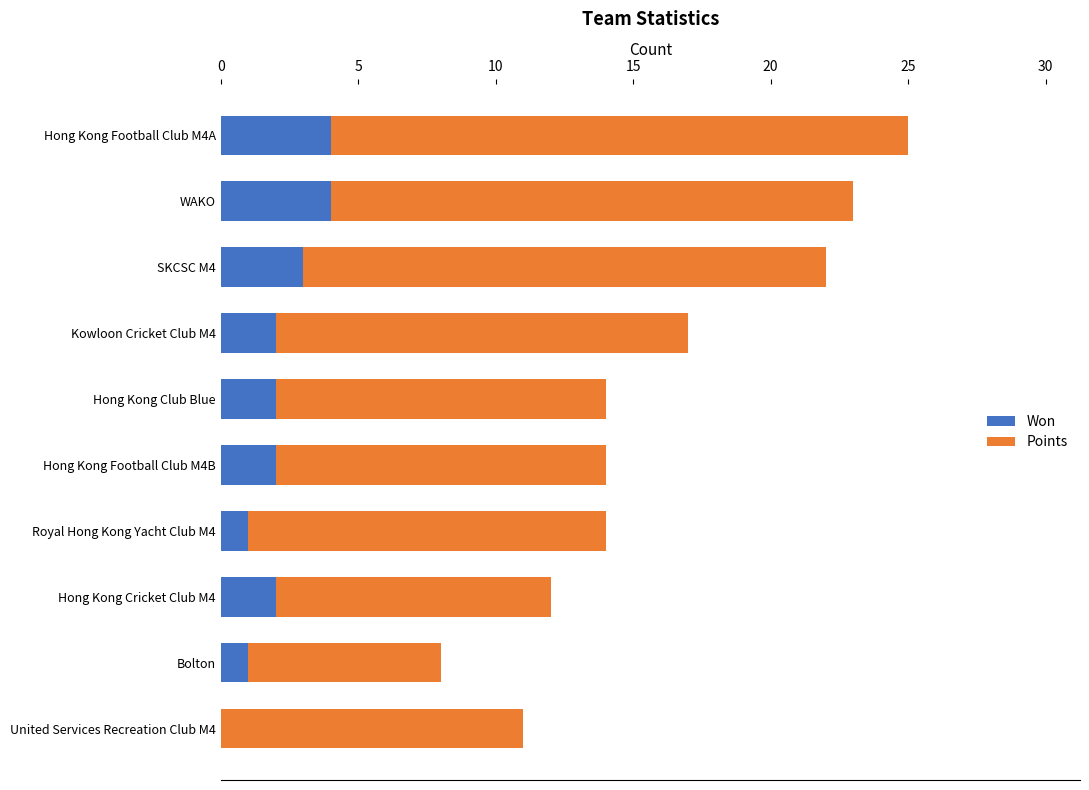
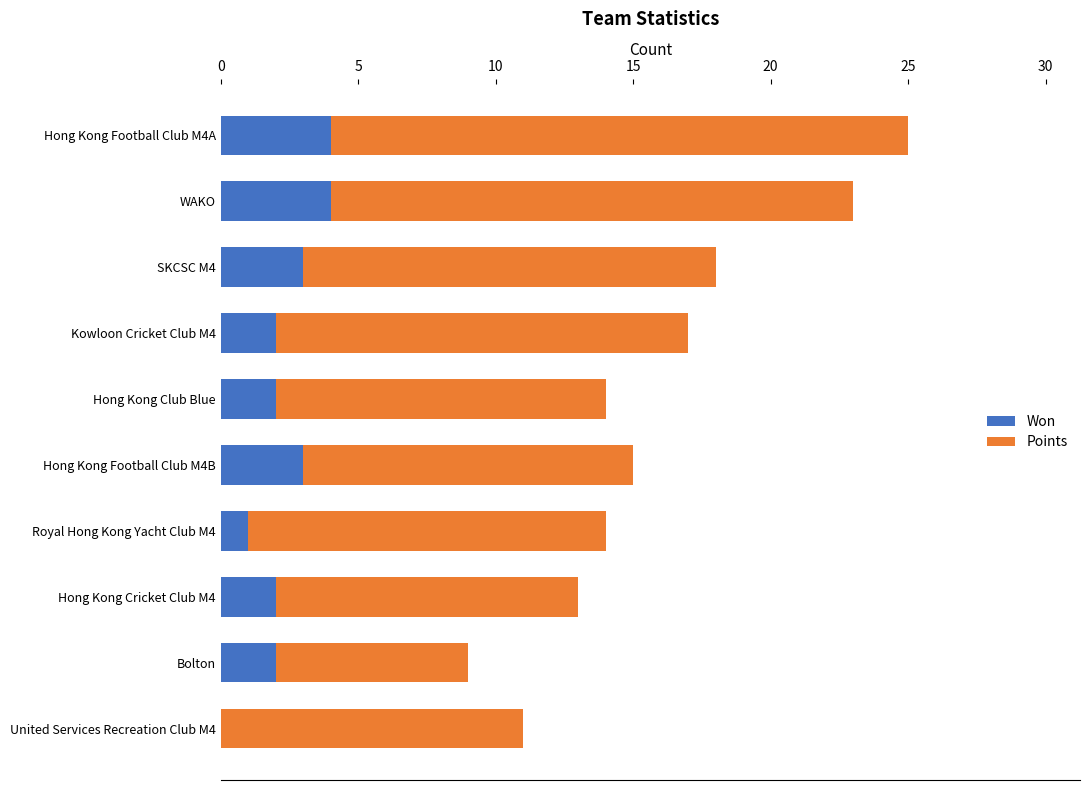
Points, SKCSC M4: 19 -> 15
Won, Hong Kong Football Club M4B: 2 -> 3
Points, Hong Kong Cricket Club M4: 10 -> 11
Won, Bolton: 1 -> 2
